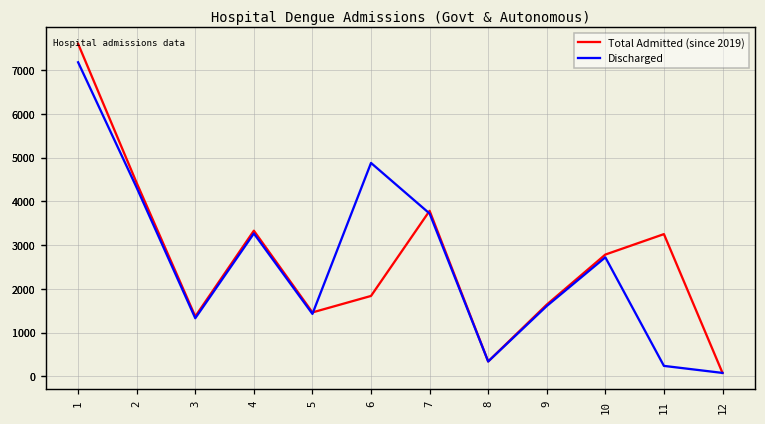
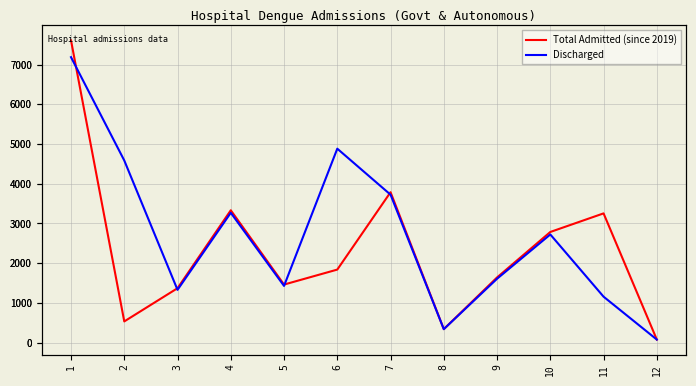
Total Admitted (since 2019), 2: 4400 -> 500
Discharged, 2: 4300 -> 4600
Discharged, 11: 200 -> 1200
